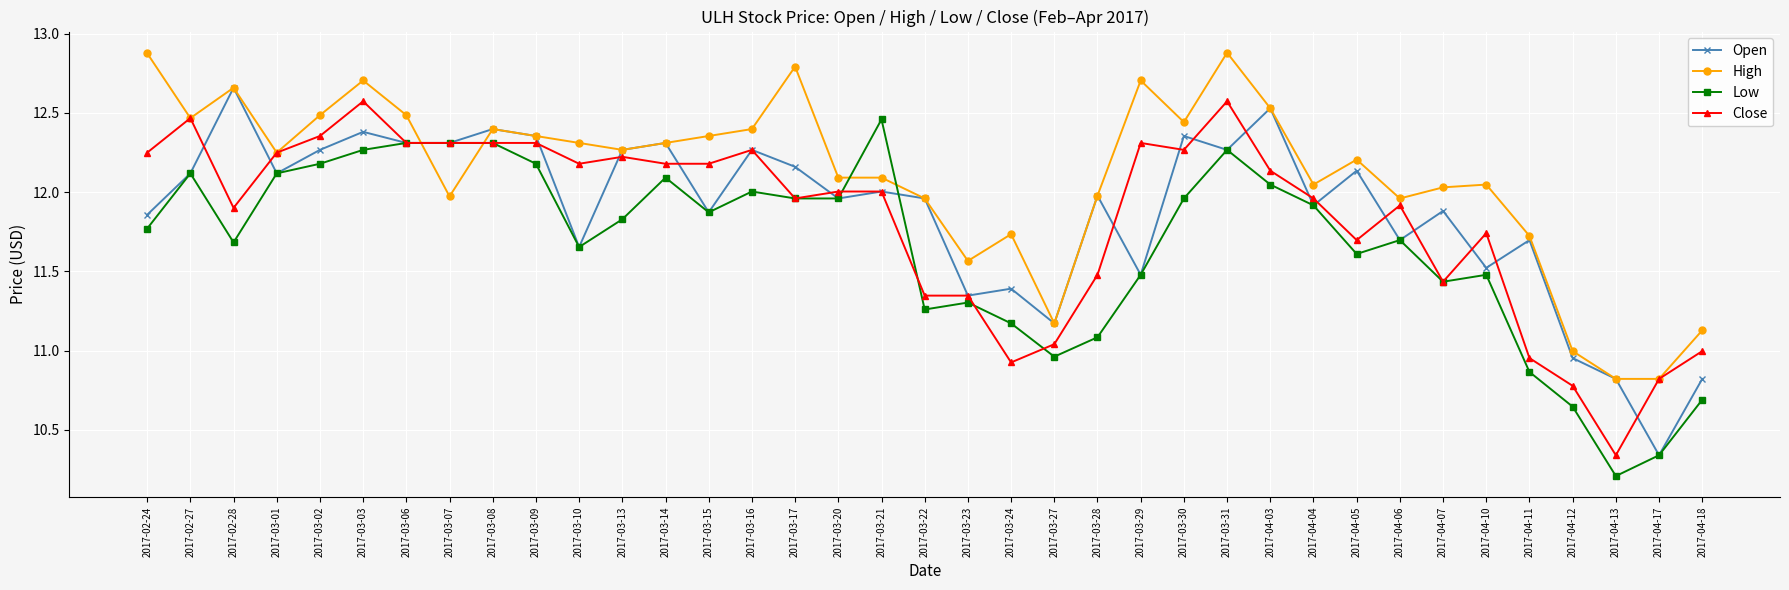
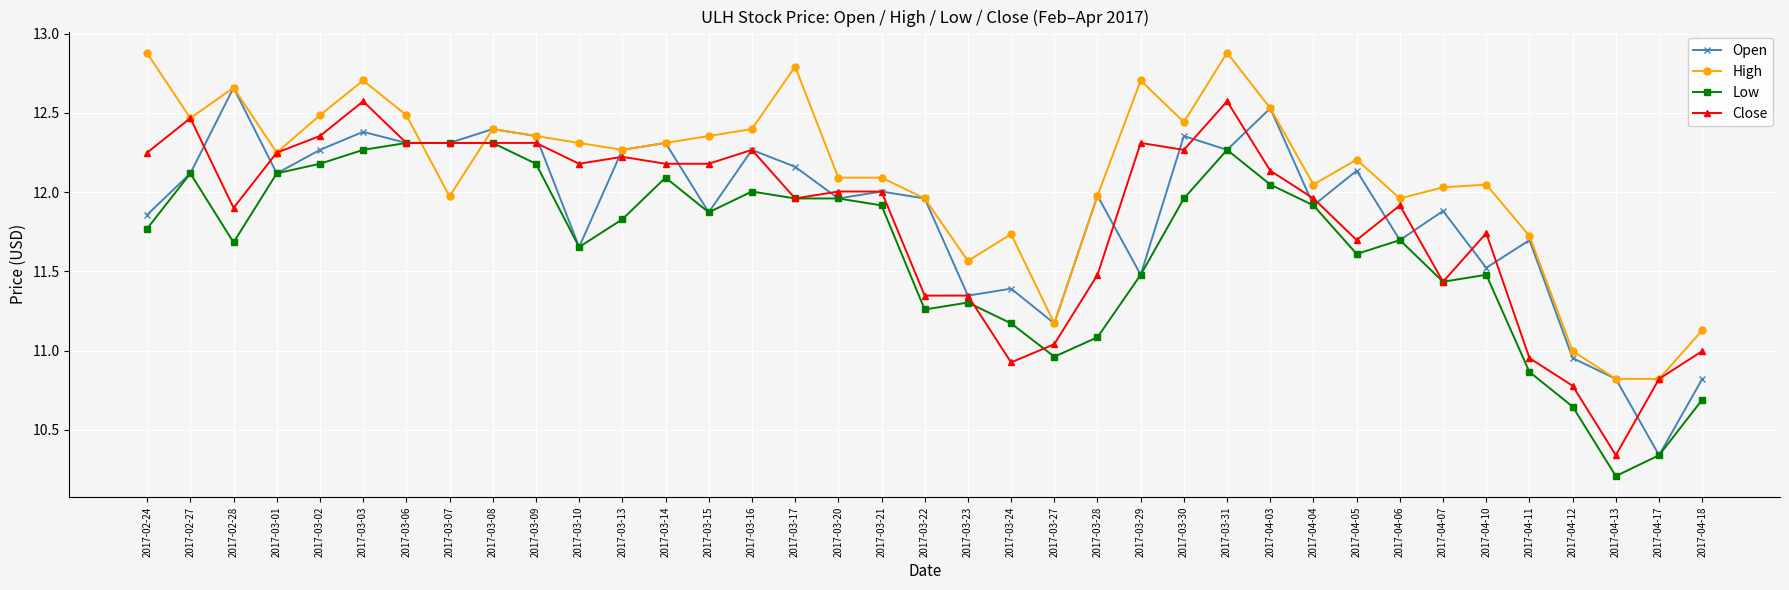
Low, 2017-03-21: 12.46 -> 11.92
